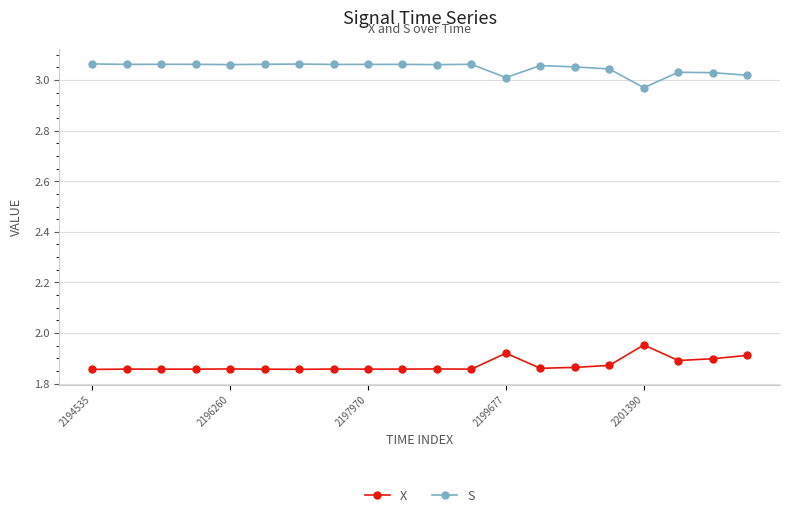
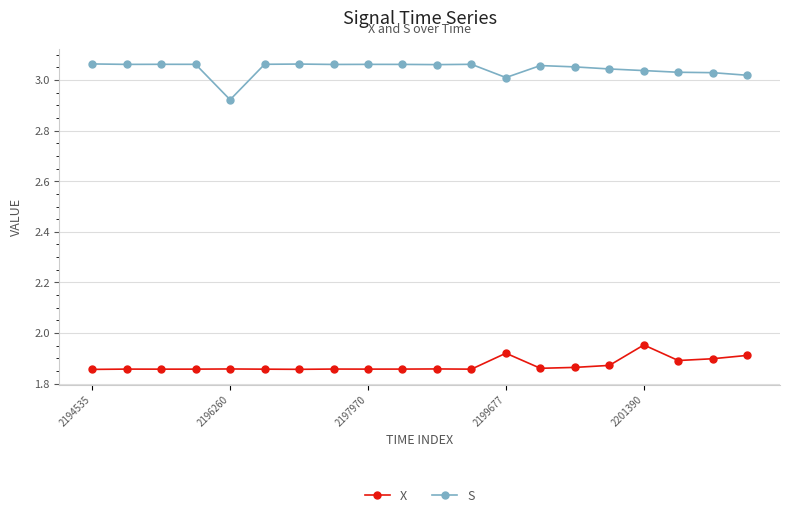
S, 2196260: 3.06 -> 2.92
S, 2201390: 2.97 -> 3.04
